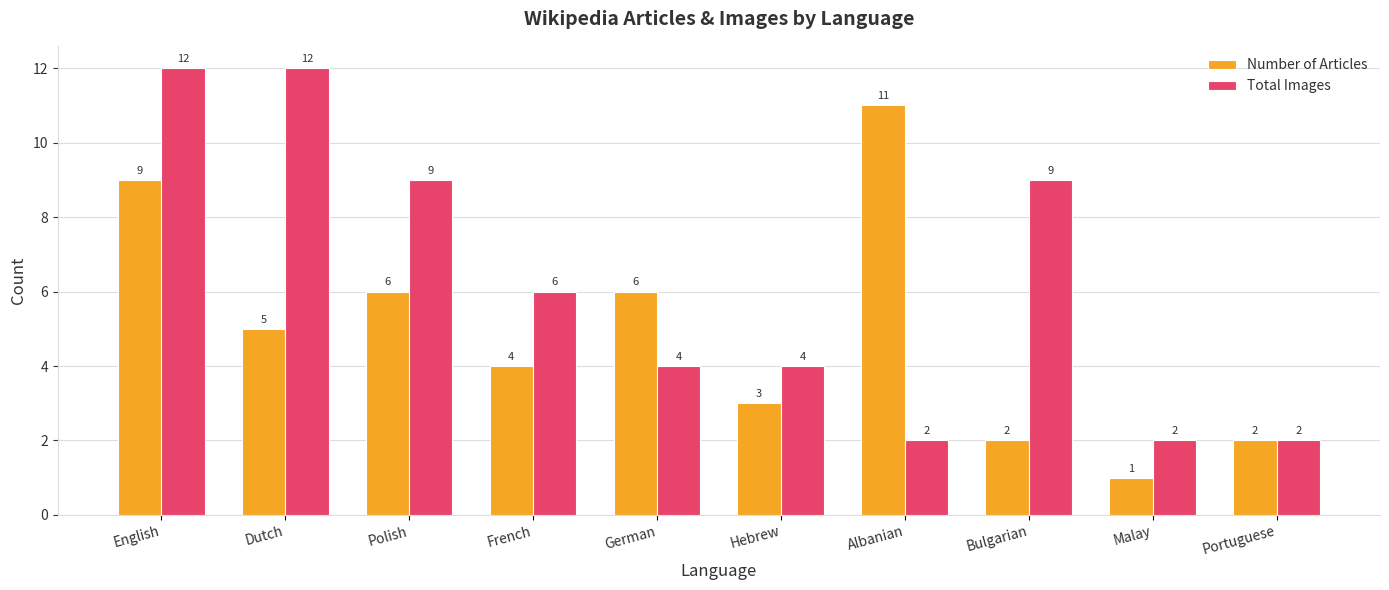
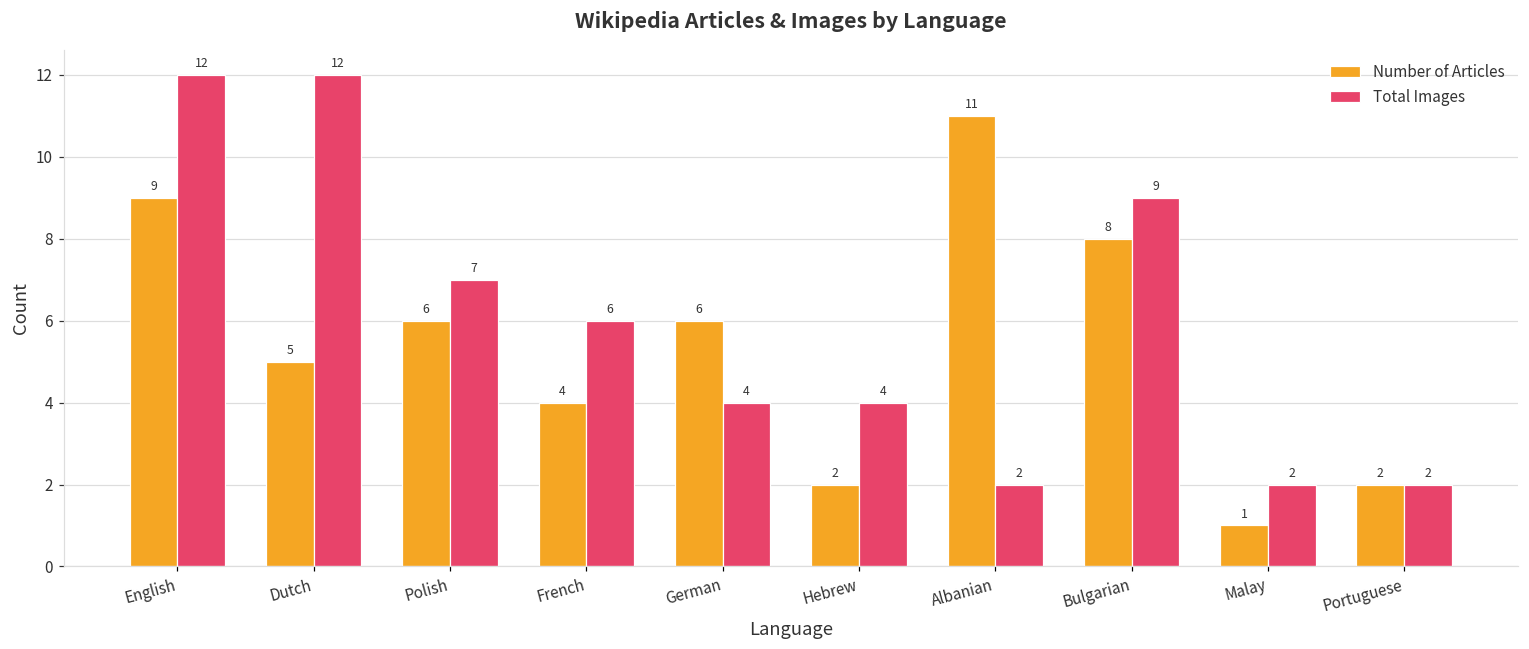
Total Images, Polish: 9 -> 7
Number of Articles, Hebrew: 3 -> 2
Number of Articles, Bulgarian: 2 -> 8
